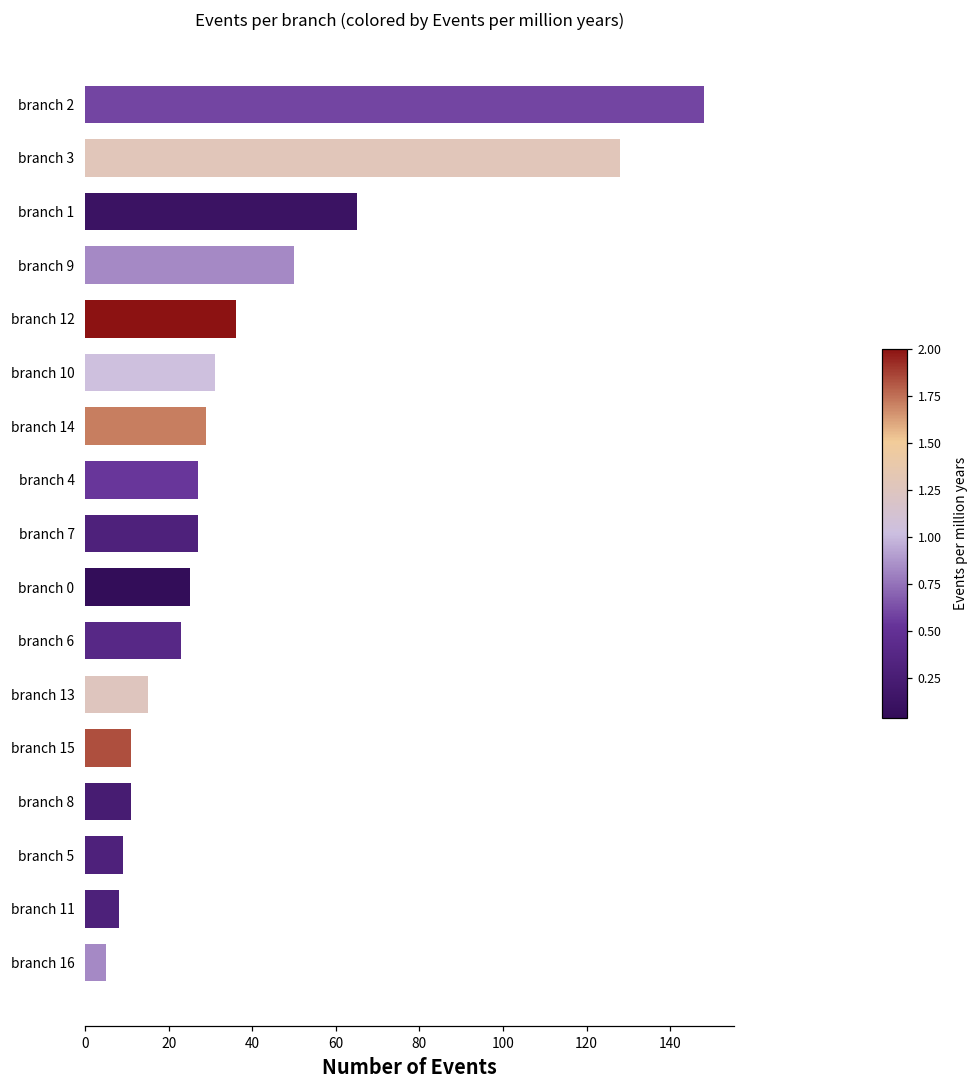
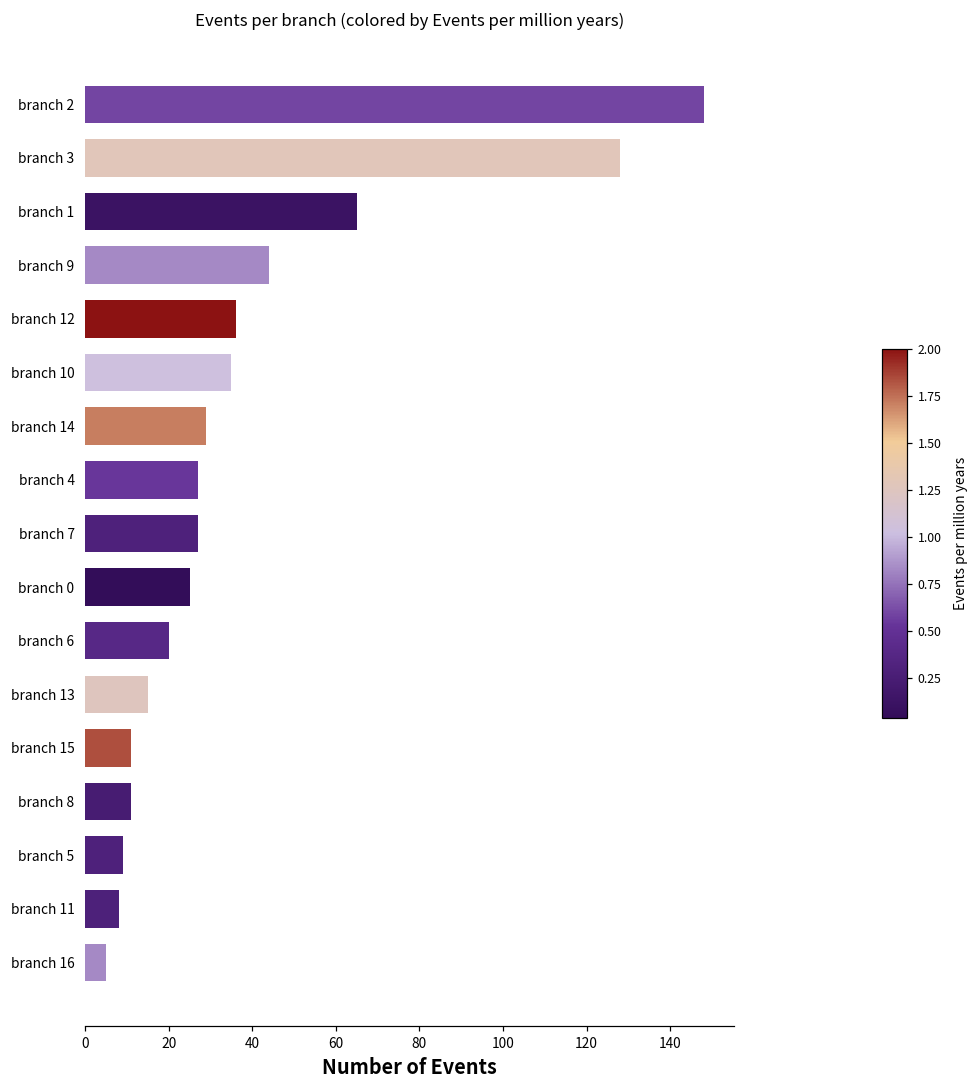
branch 9: 50 -> 44
branch 10: 31 -> 35
branch 6: 23 -> 20
